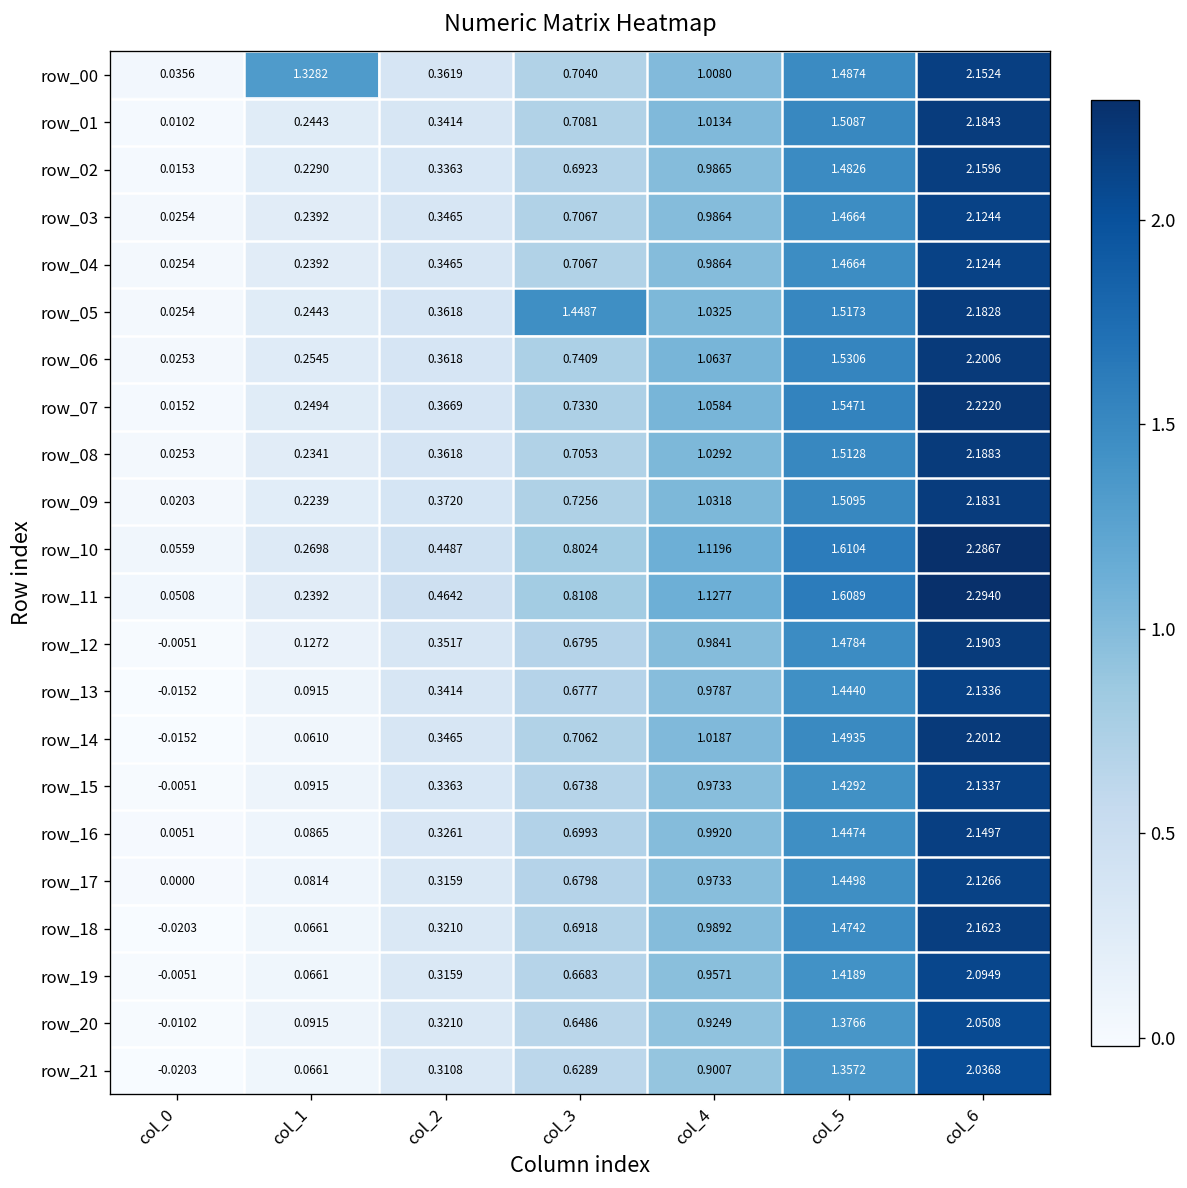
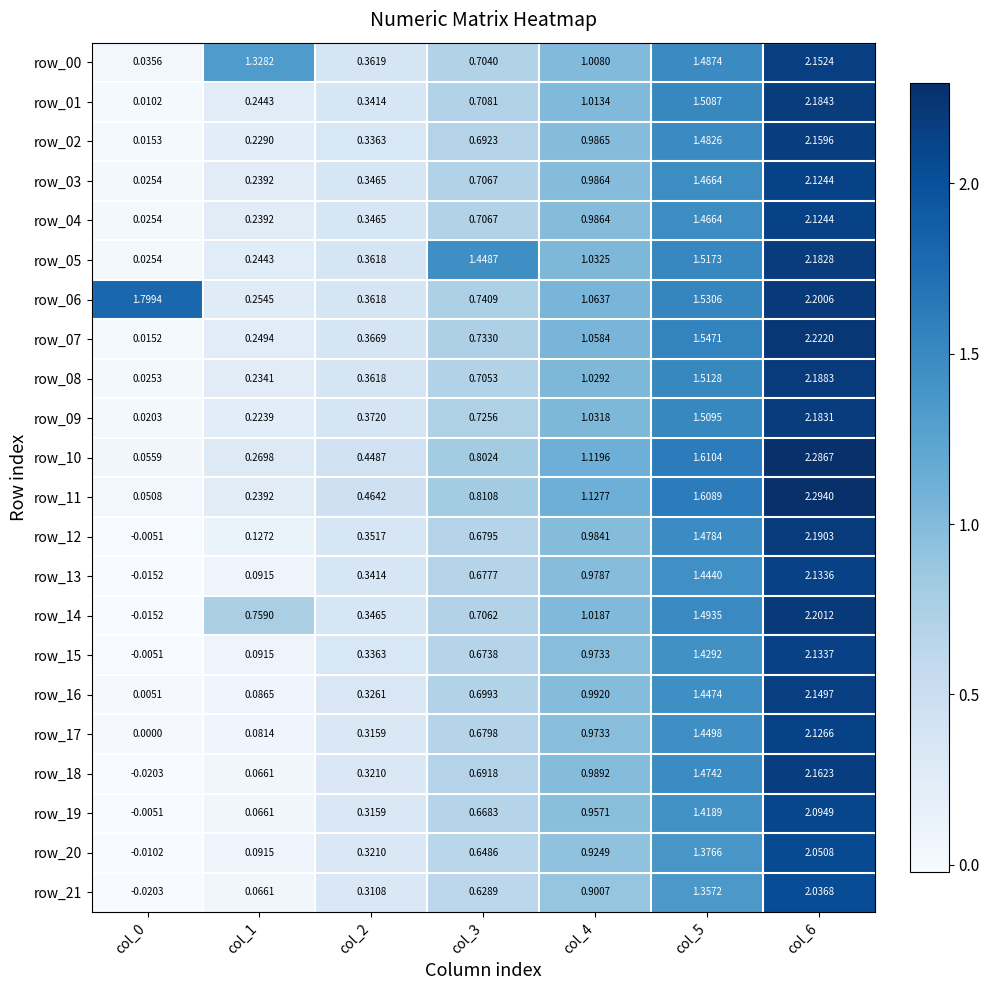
row_06, col_0: 0.0253 -> 1.7994
row_14, col_1: 0.0610 -> 0.7590
